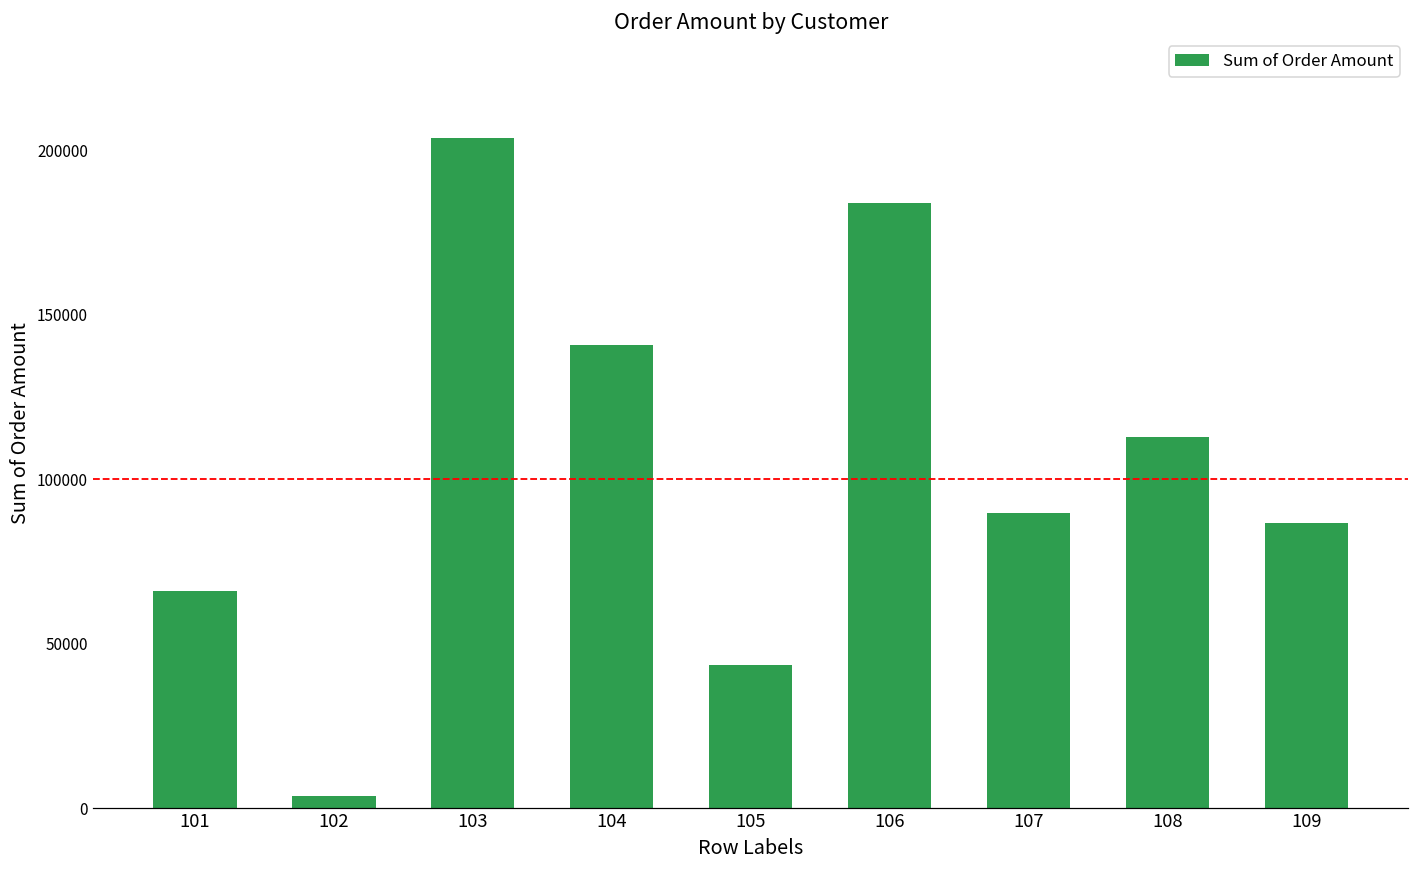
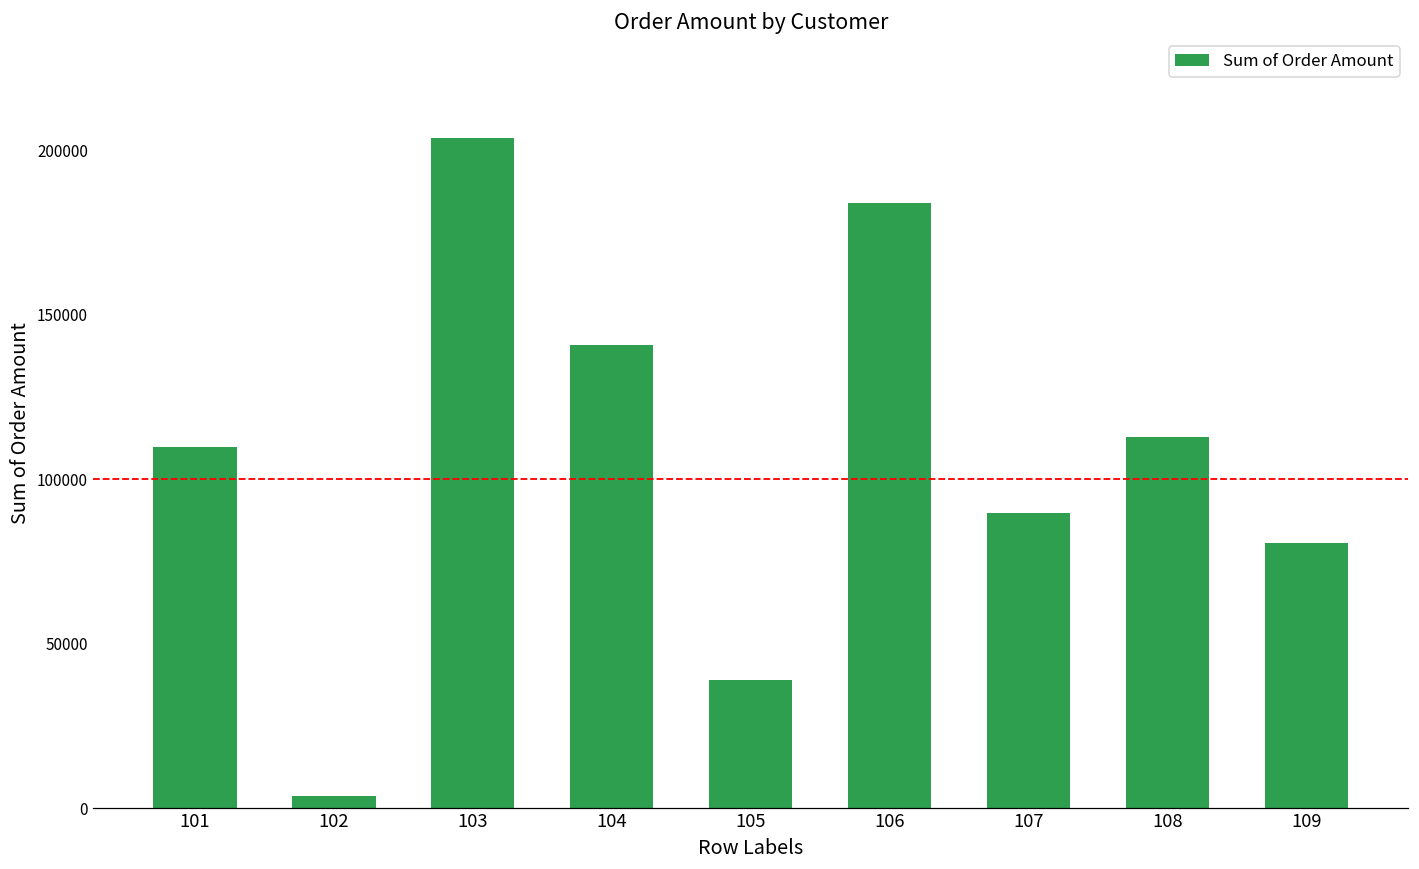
101: 66000 -> 110000
105: 44000 -> 39000
109: 87000 -> 81000
